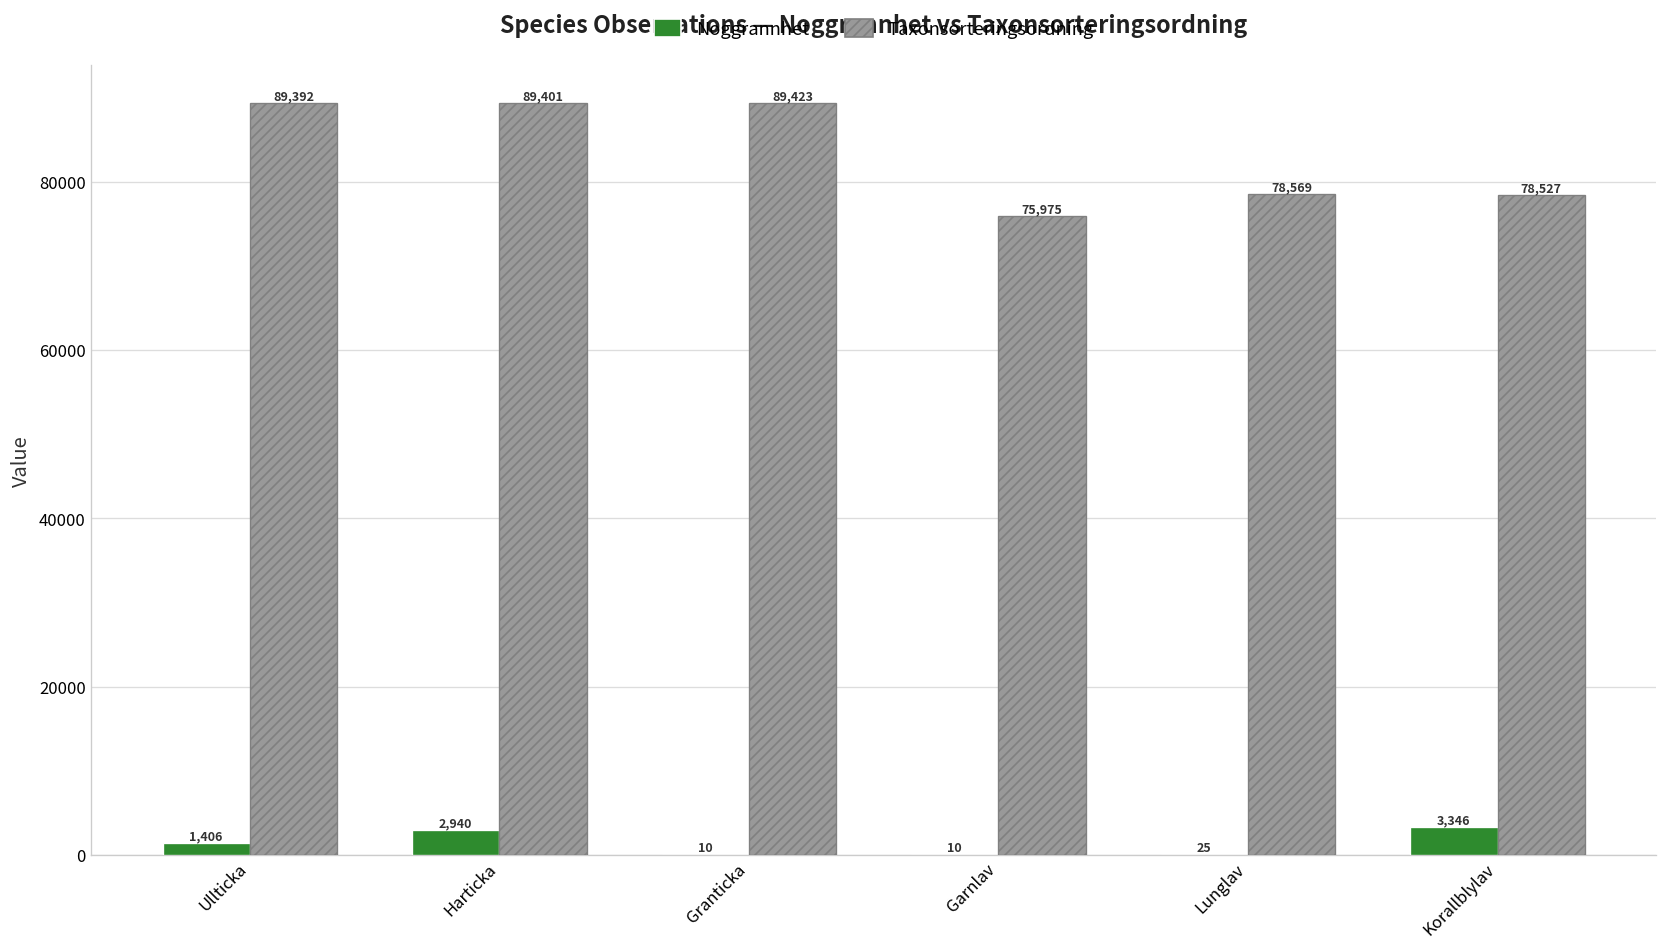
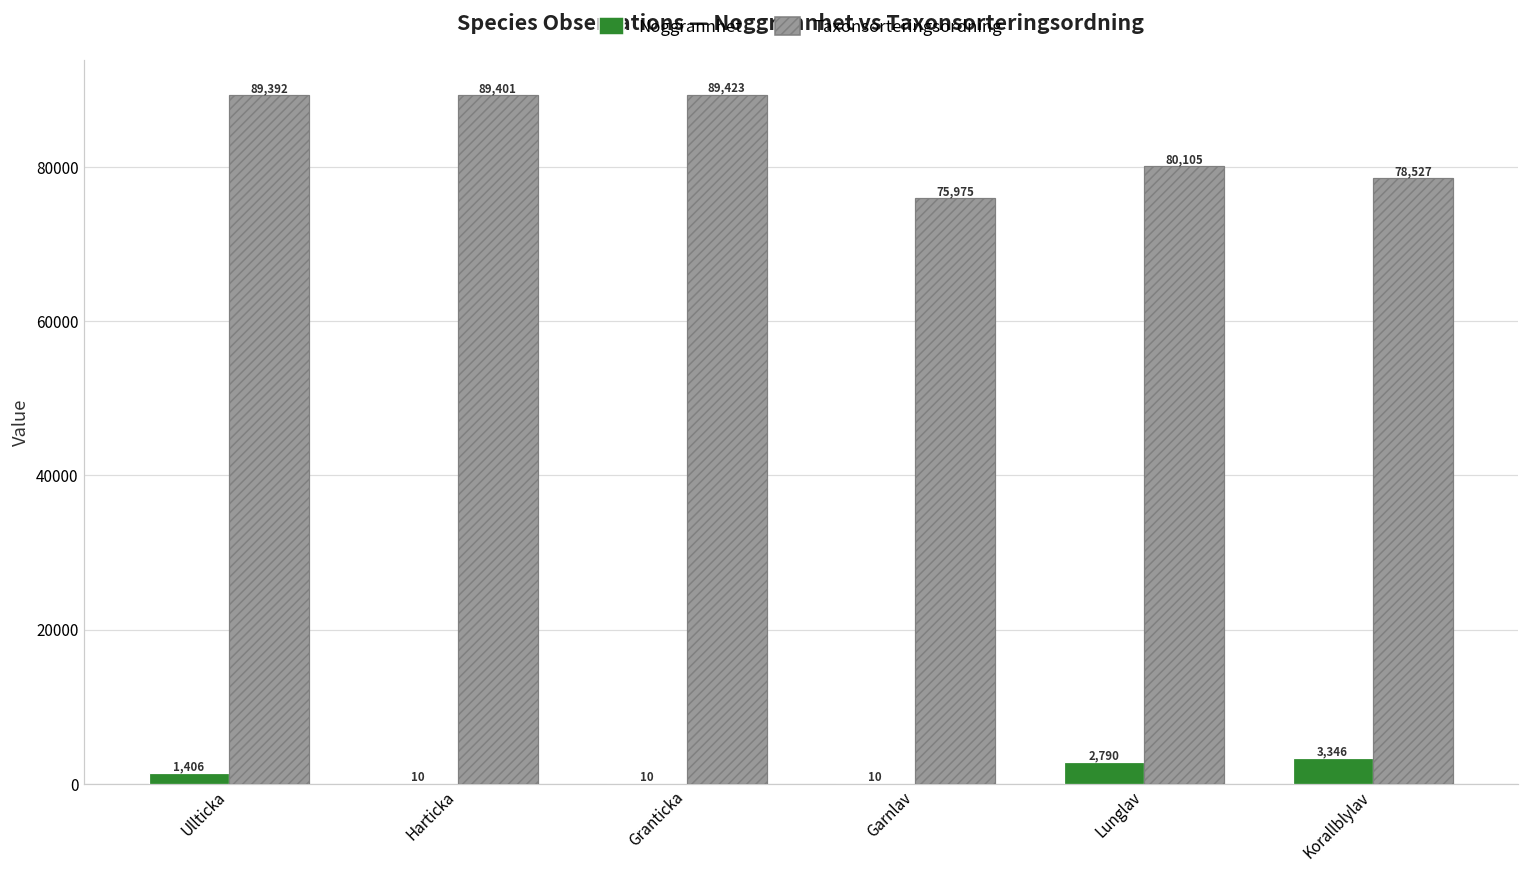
Noggrannhet, Harticka: 2,940 -> 10
Noggrannhet, Lunglav: 25 -> 2,790
Taxonsorteringsordning, Lunglav: 78,569 -> 80,105
